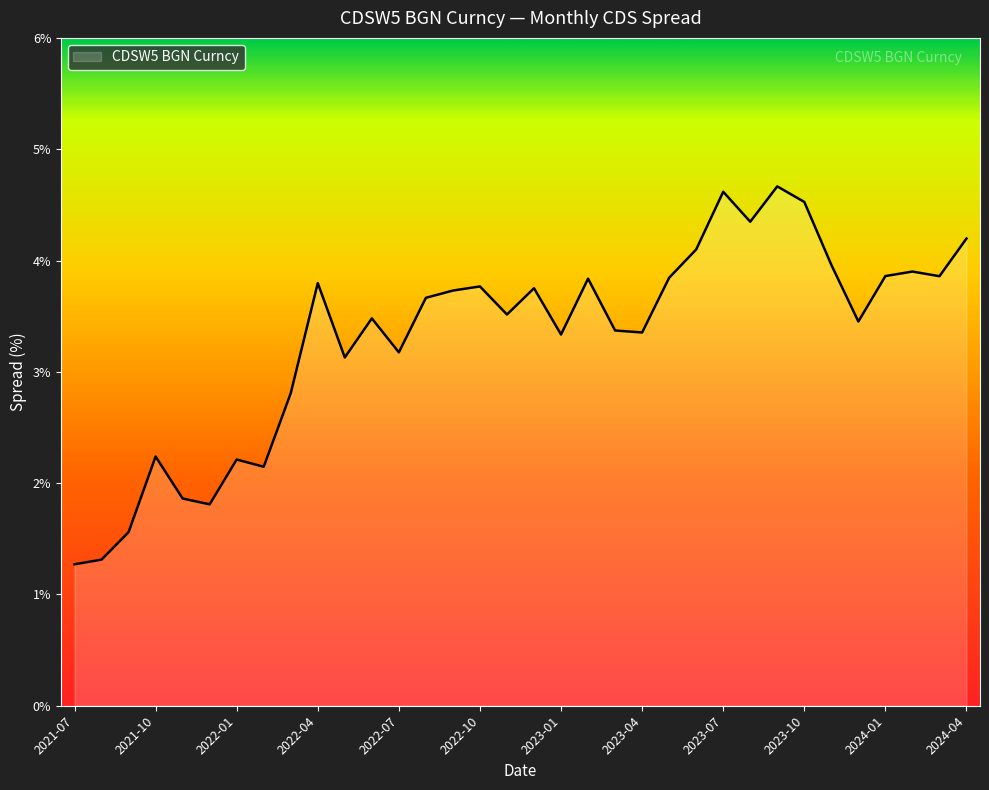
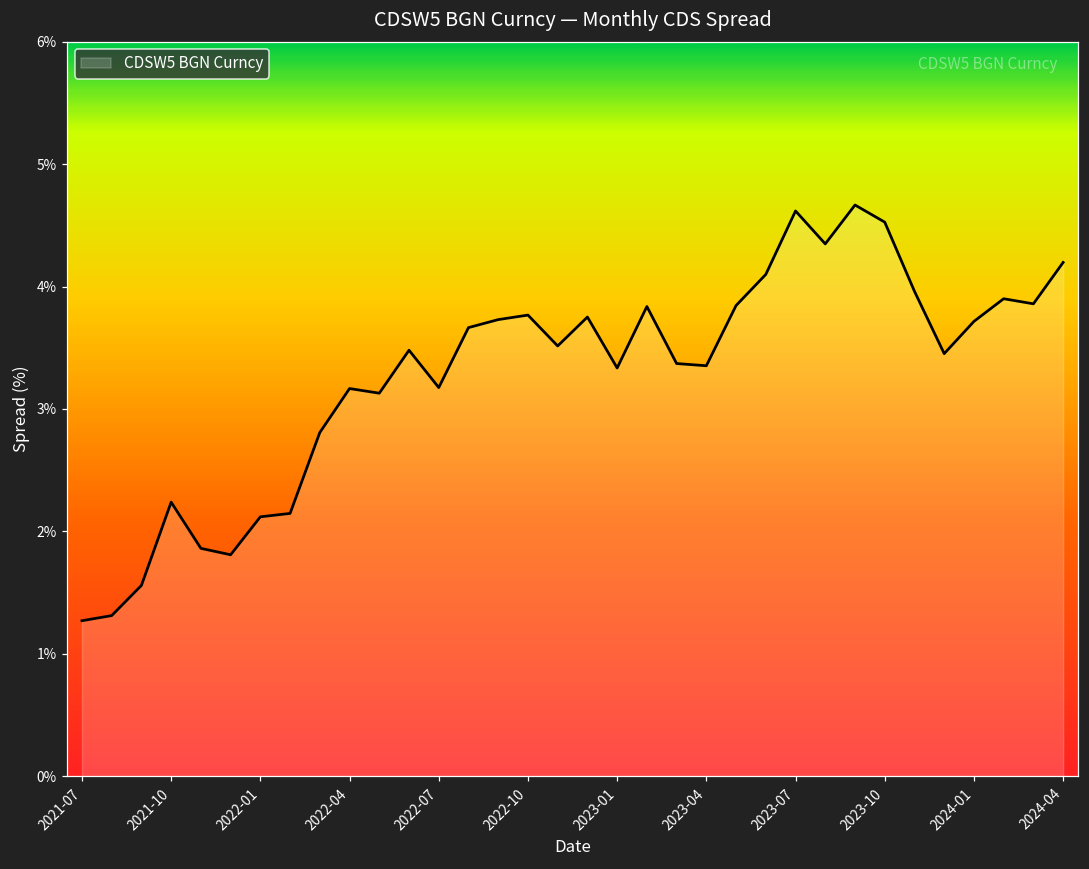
2022-01: 2.21% -> 2.12%
2022-04: 3.80% -> 3.17%
2024-01: 3.86% -> 3.72%
